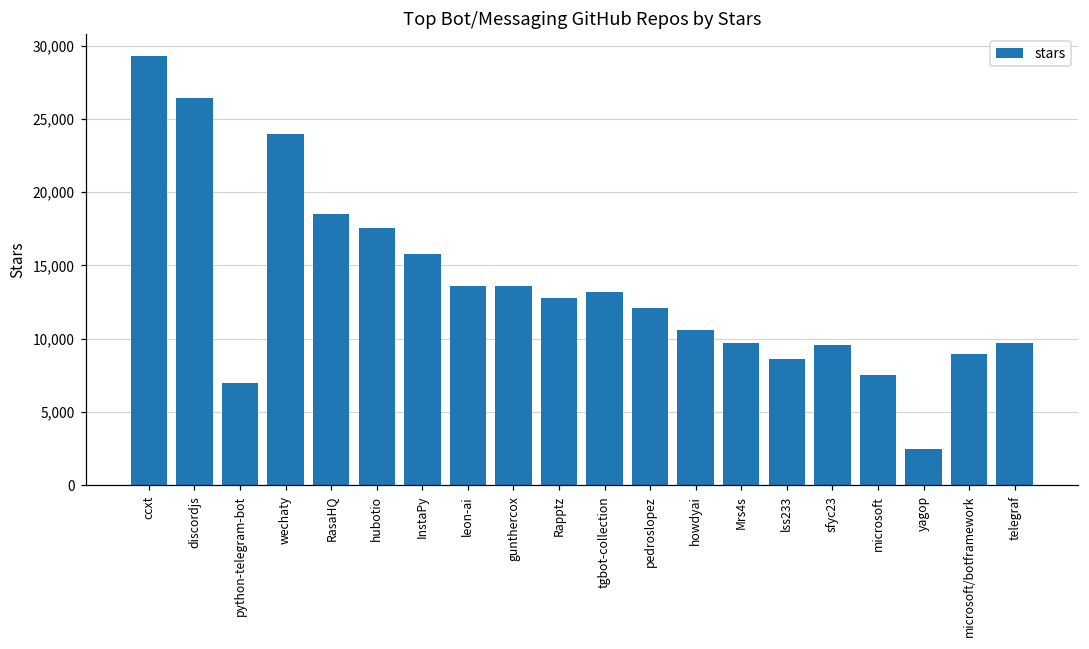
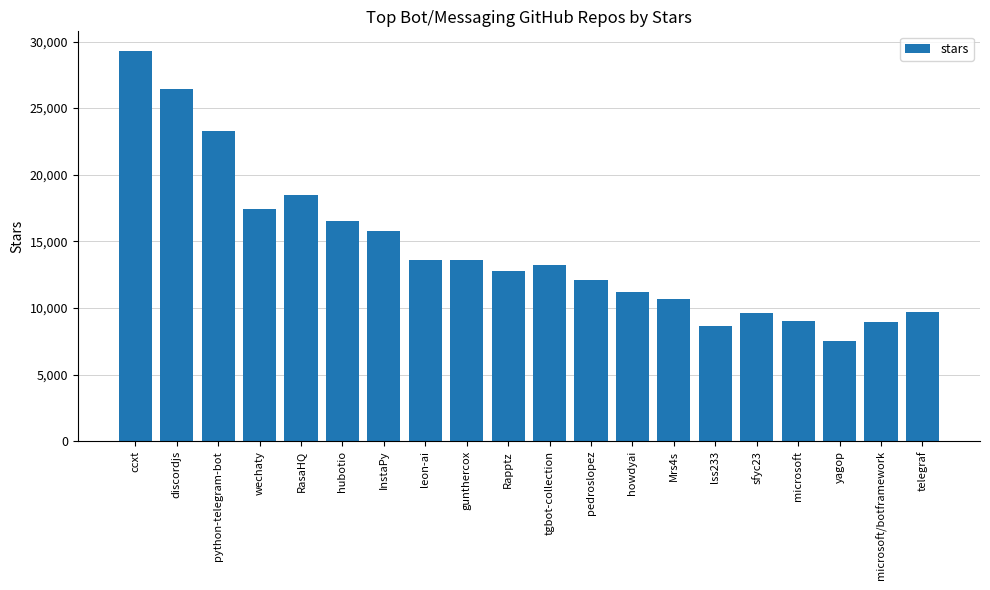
python-telegram-bot: 7,000 -> 23,300
wechaty: 24,000 -> 17,400
hubotio: 17,500 -> 16,500
howdyai: 10,600 -> 11,200
Mrs4s: 9,700 -> 10,700
microsoft: 7,500 -> 9,000
yagop: 2,400 -> 7,500
